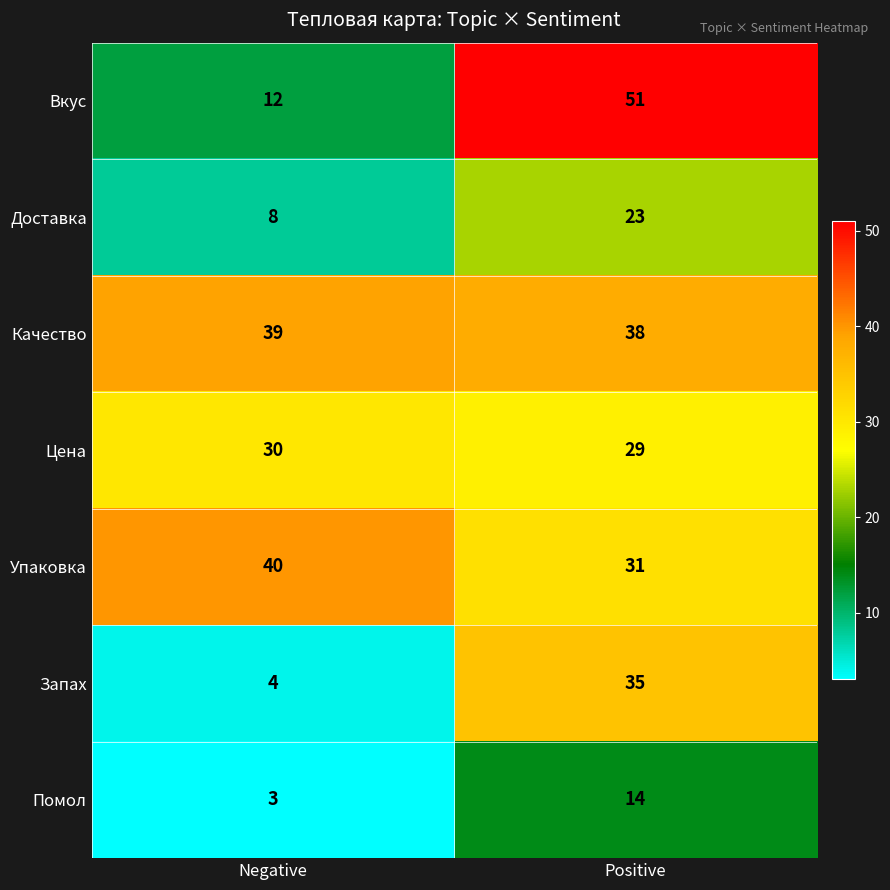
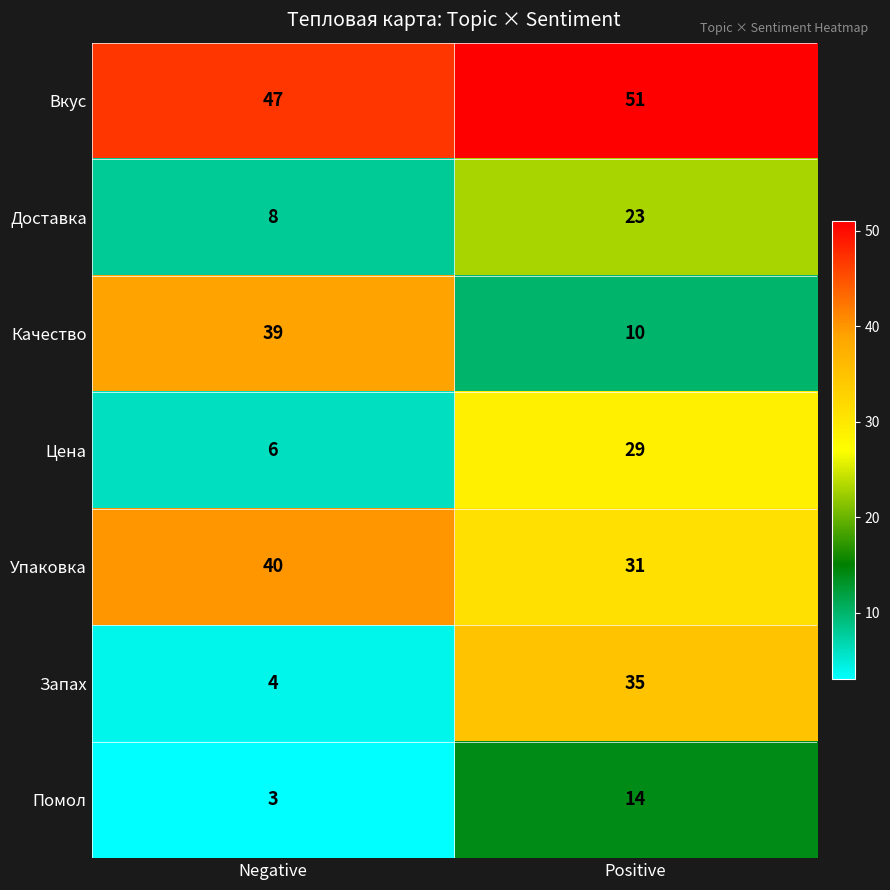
Вкус, Negative: 12 -> 47
Качество, Positive: 38 -> 10
Цена, Negative: 30 -> 6
